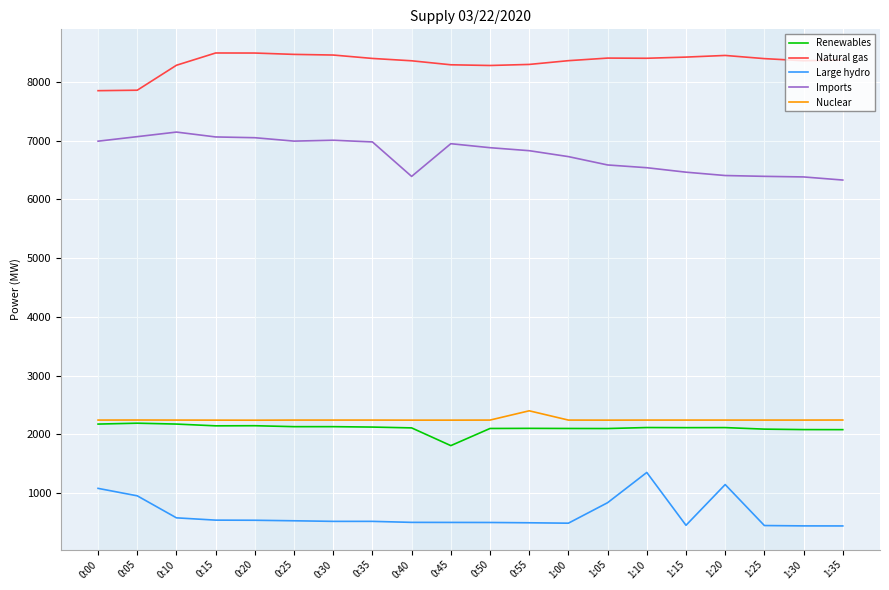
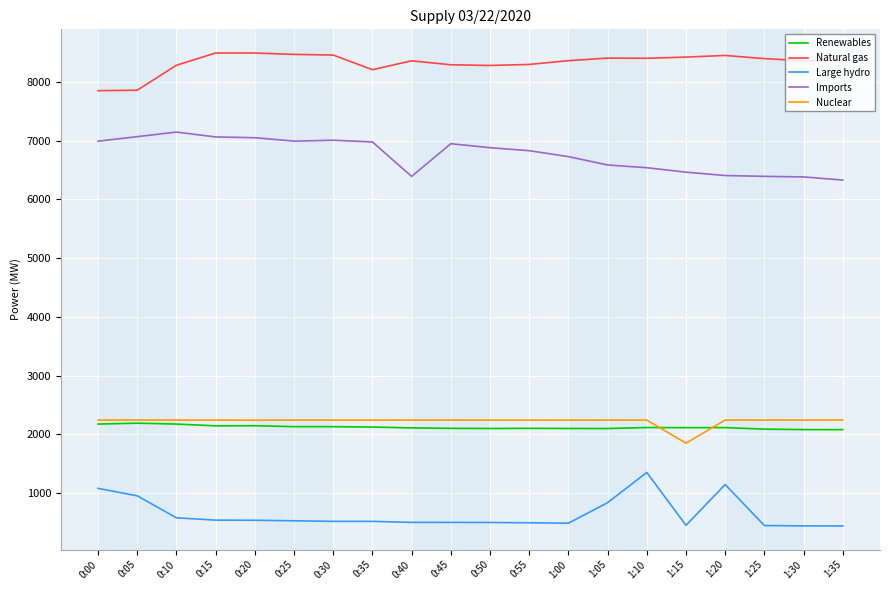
Natural gas, 0:35: 8400 -> 8200
Renewables, 0:45: 1800 -> 2100
Nuclear, 0:55: 2400 -> 2200
Nuclear, 1:15: 2200 -> 1900
